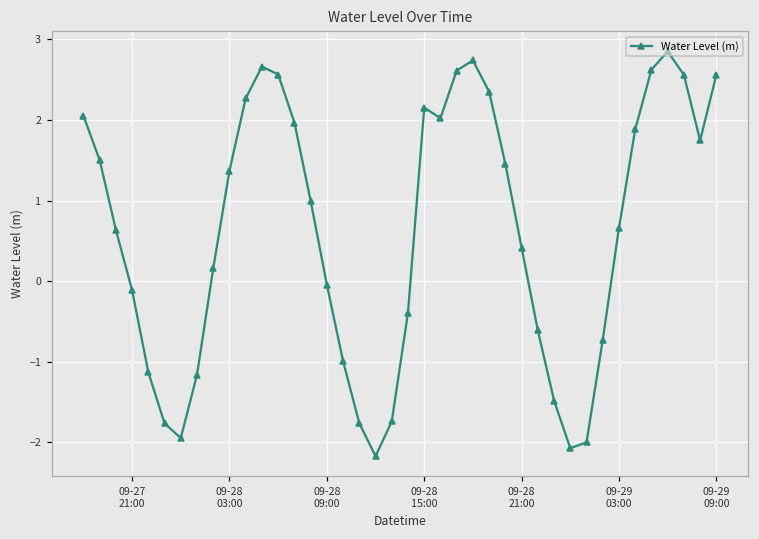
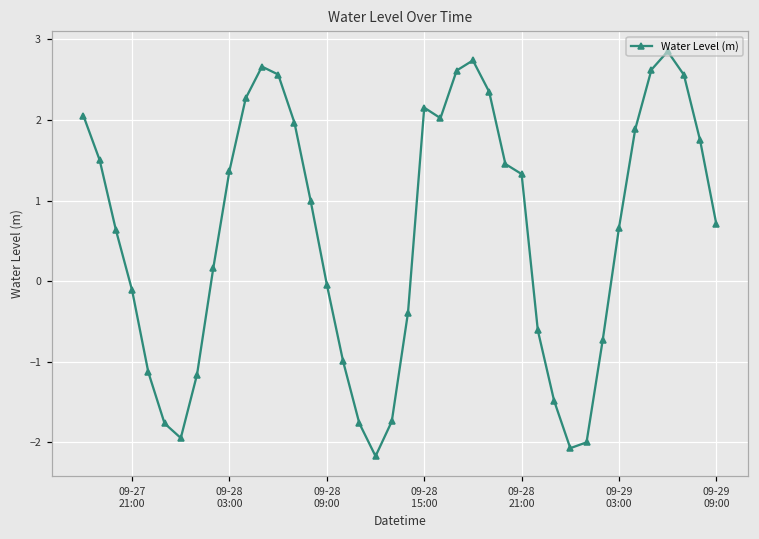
09-28 21:00: 0.4 -> 1.3
09-29 09:00: 2.6 -> 0.7
